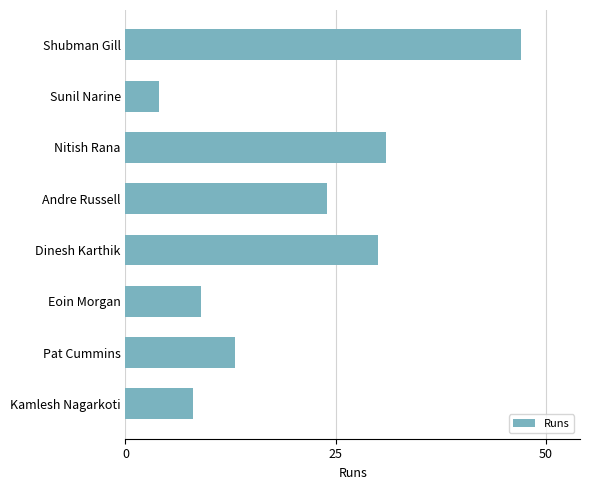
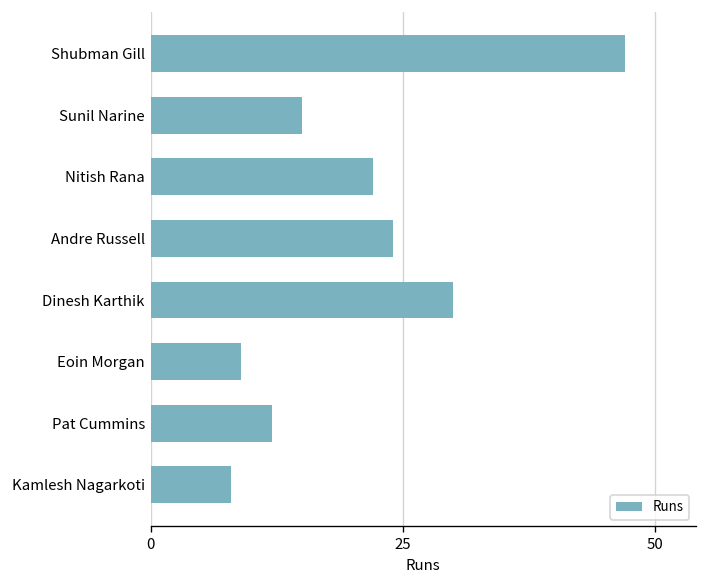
Sunil Narine: 4 -> 15
Nitish Rana: 31 -> 22
Pat Cummins: 13 -> 12
